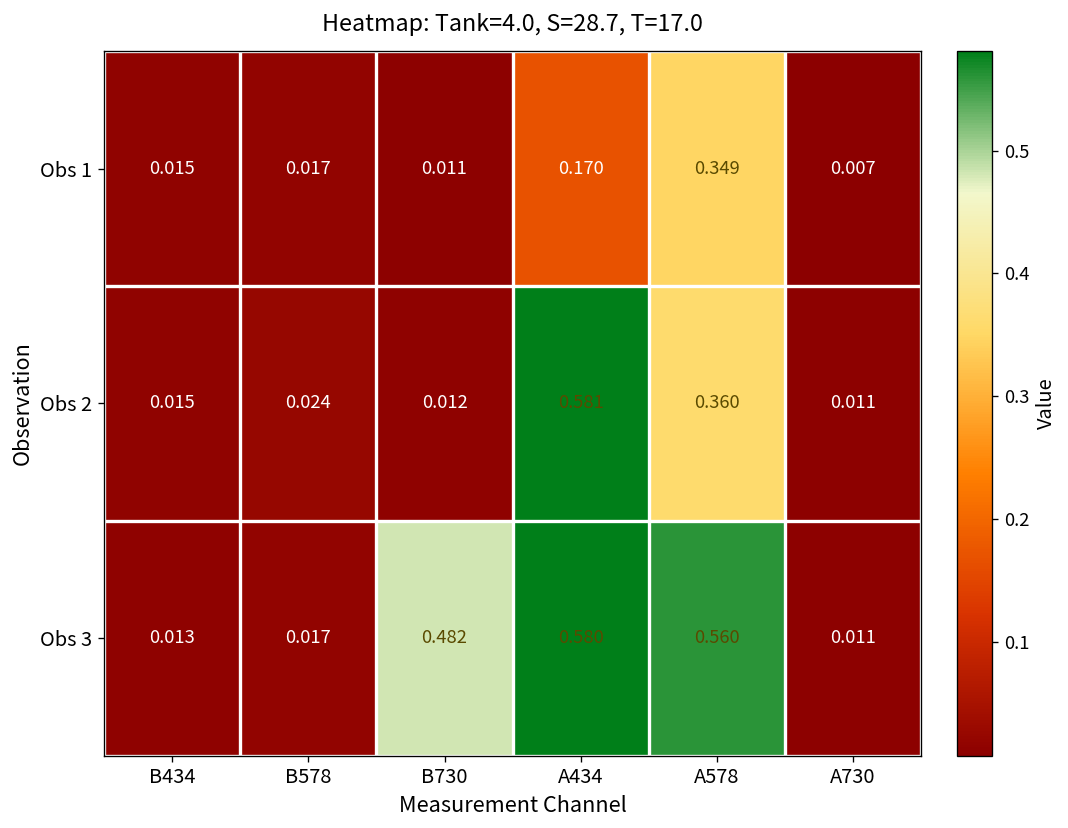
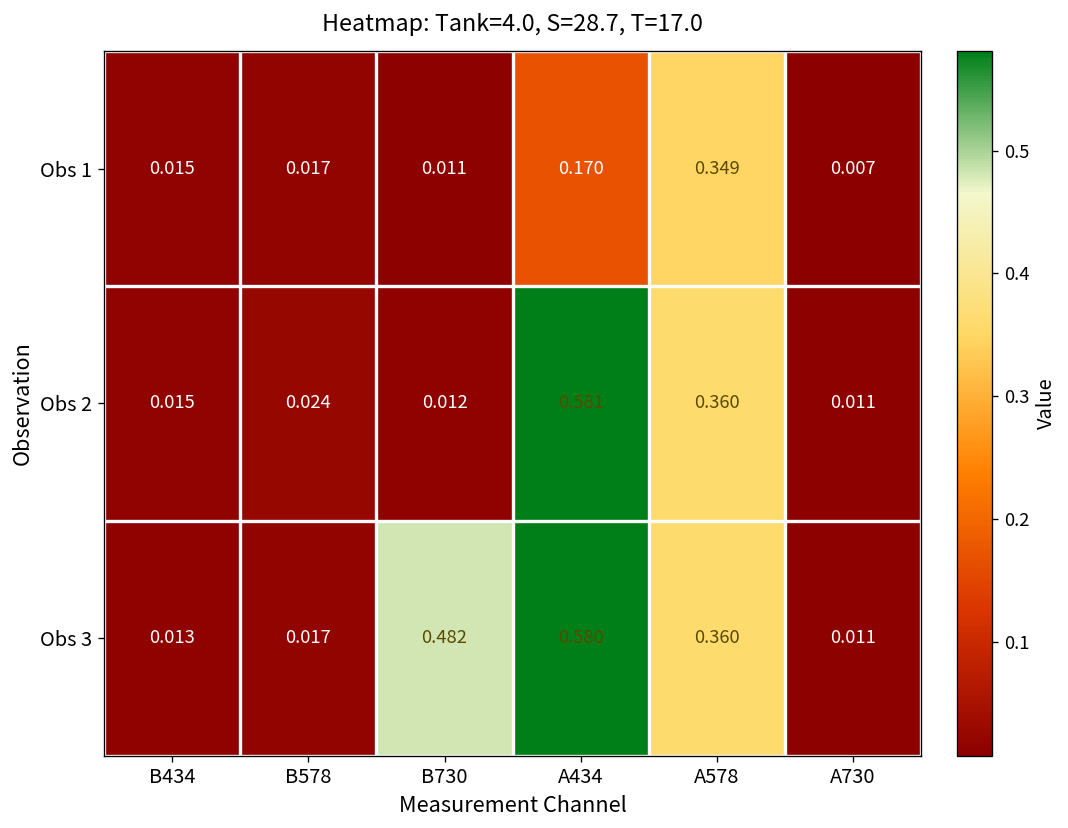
Obs 3, A578: 0.560 -> 0.360
